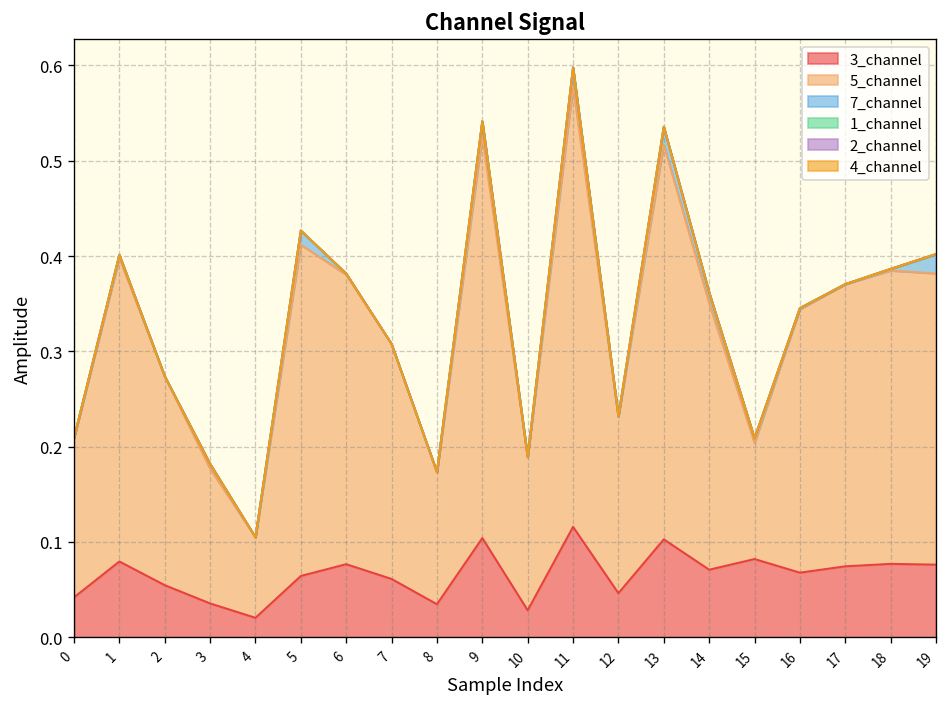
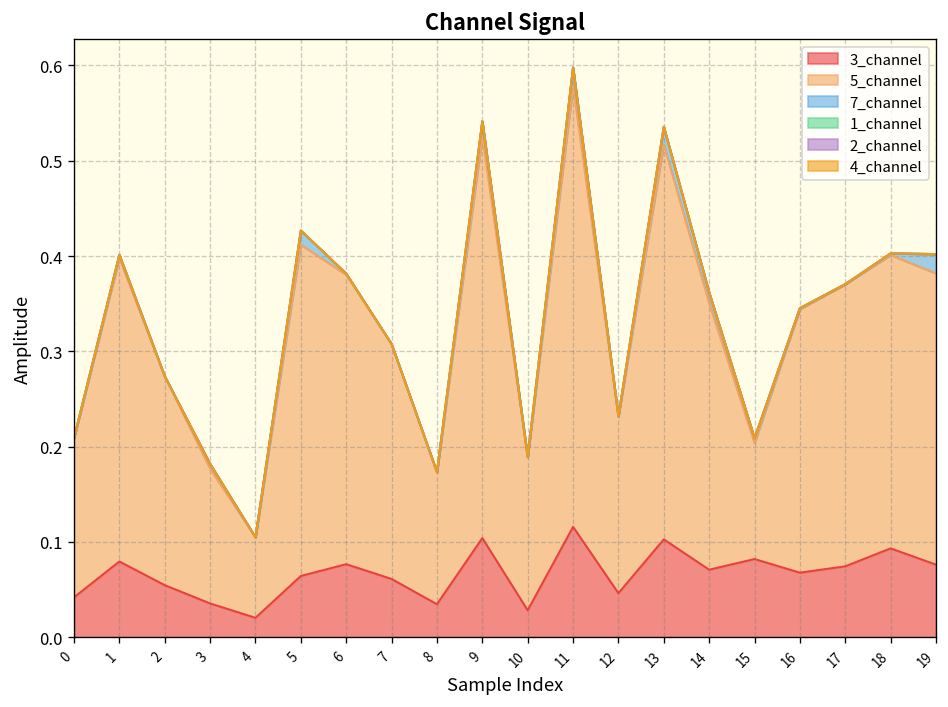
3_channel, 18: 0.08 -> 0.09
